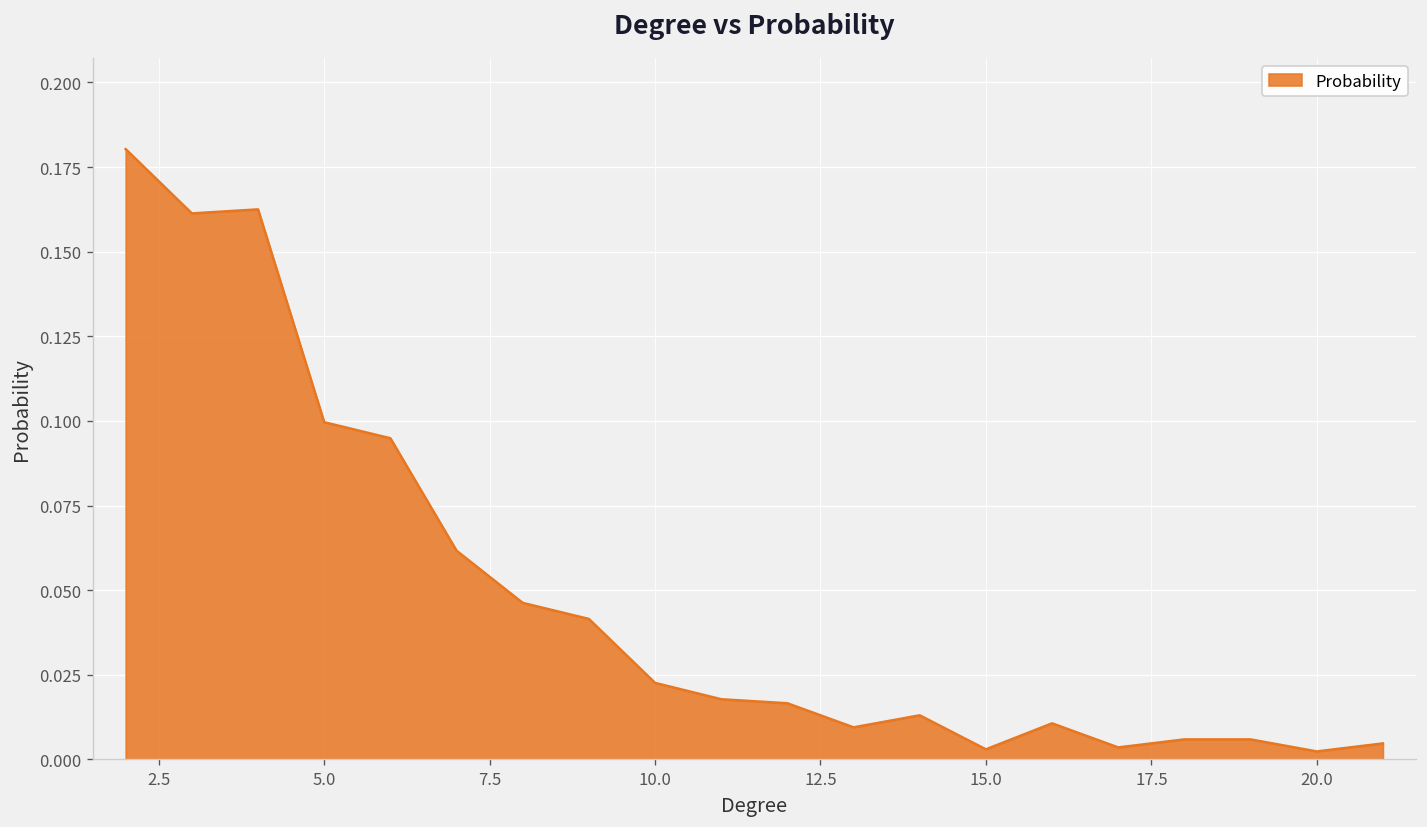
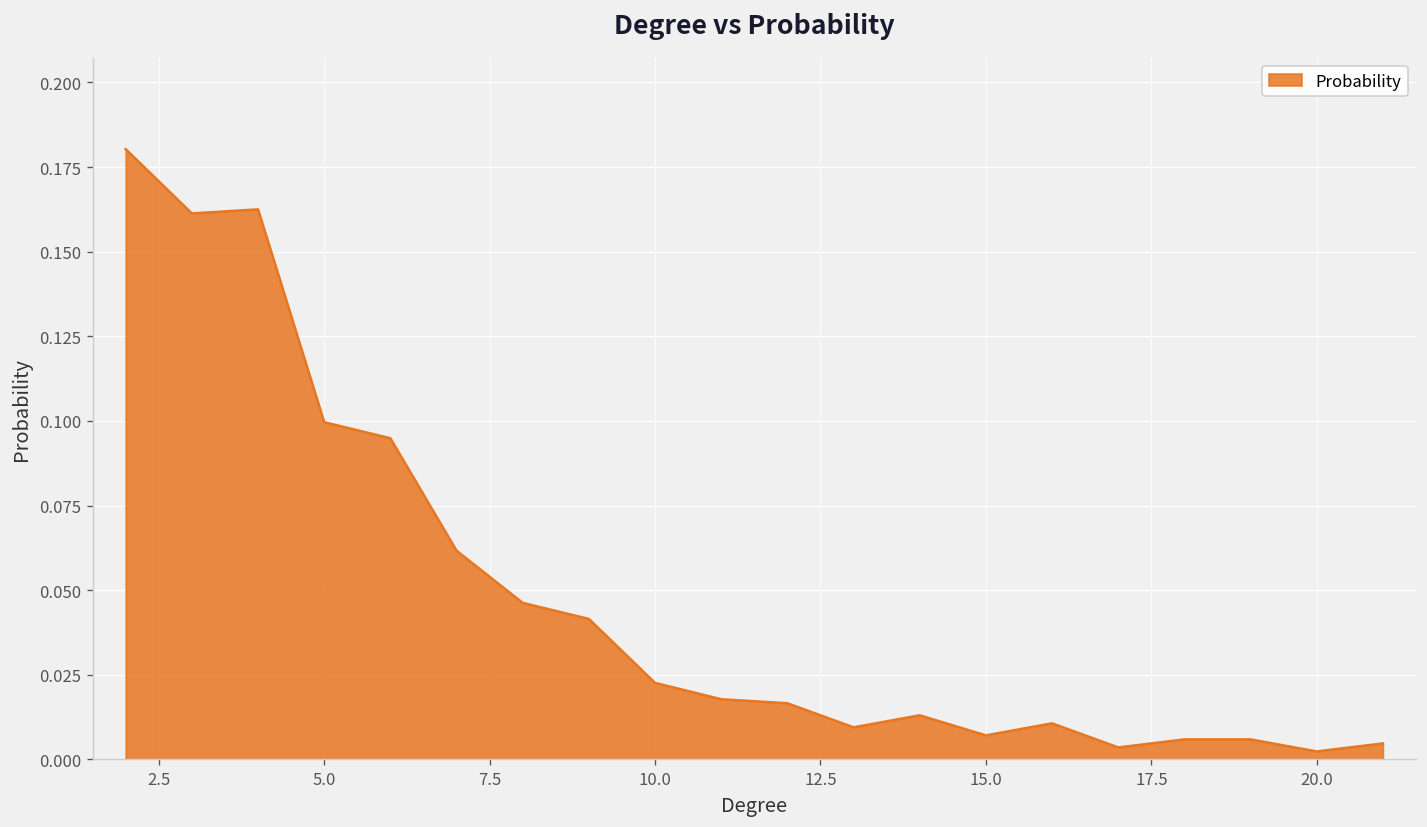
15.0: 0.003 -> 0.007
